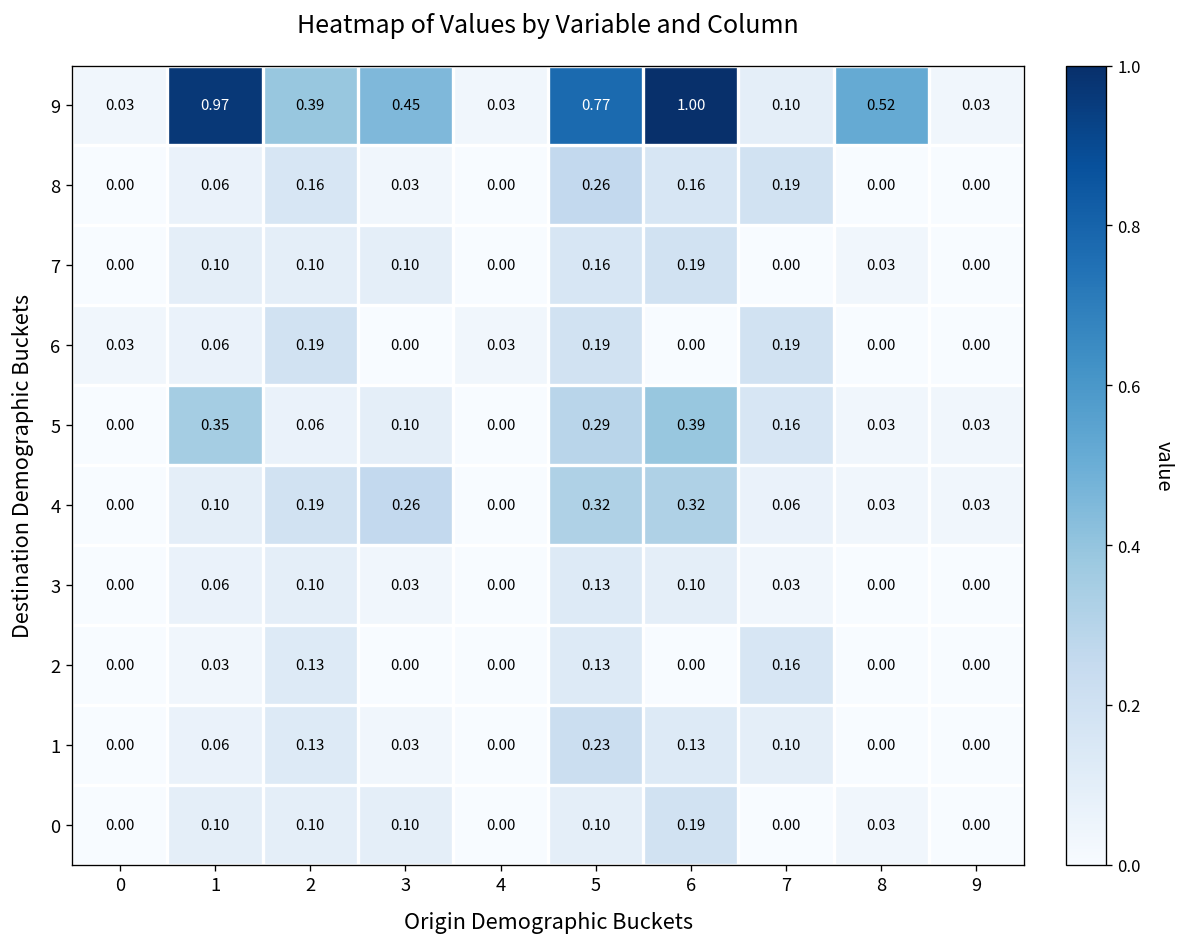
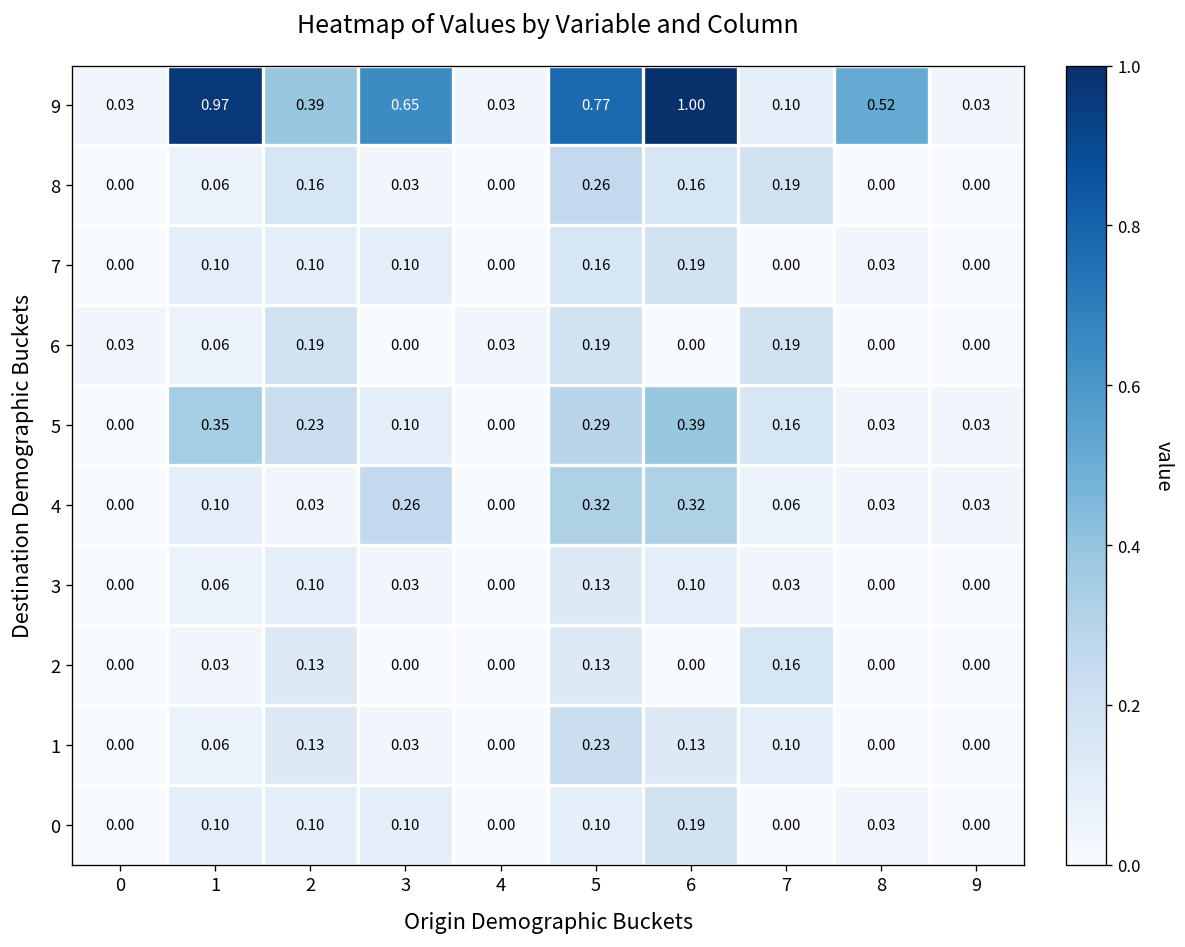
9, 3: 0.45 -> 0.65
5, 2: 0.06 -> 0.23
4, 2: 0.19 -> 0.03
